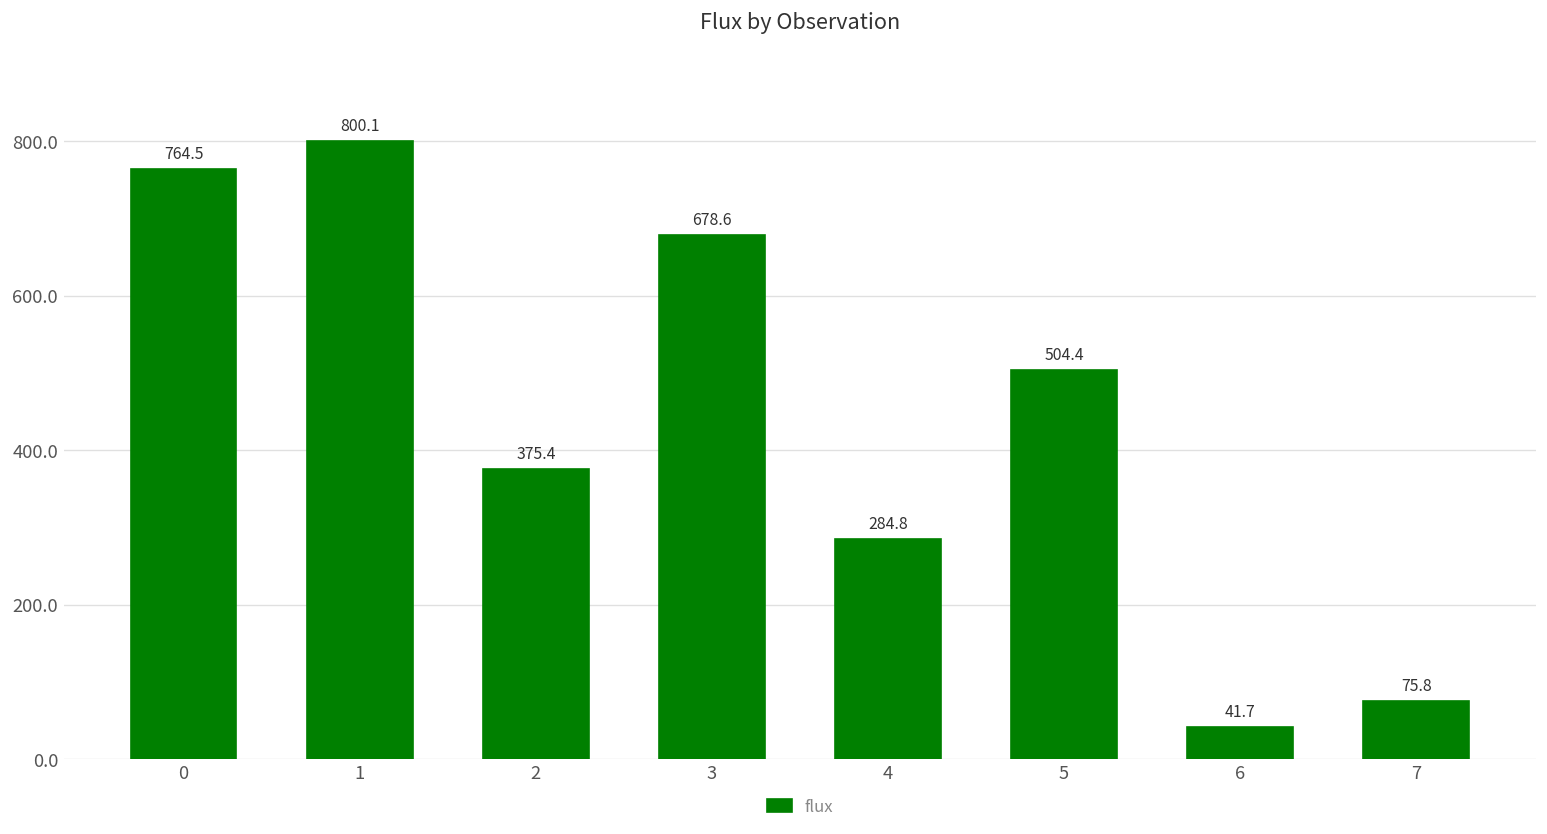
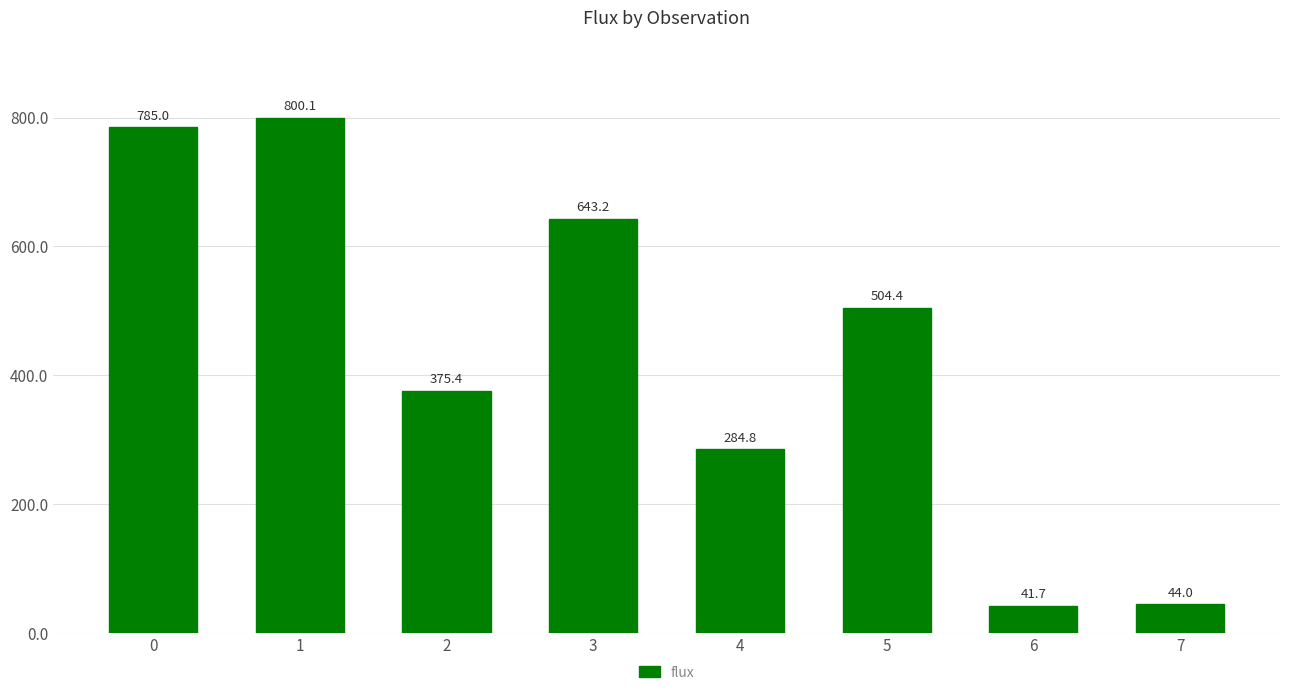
0: 764.5 -> 785.0
3: 678.6 -> 643.2
7: 75.8 -> 44.0
